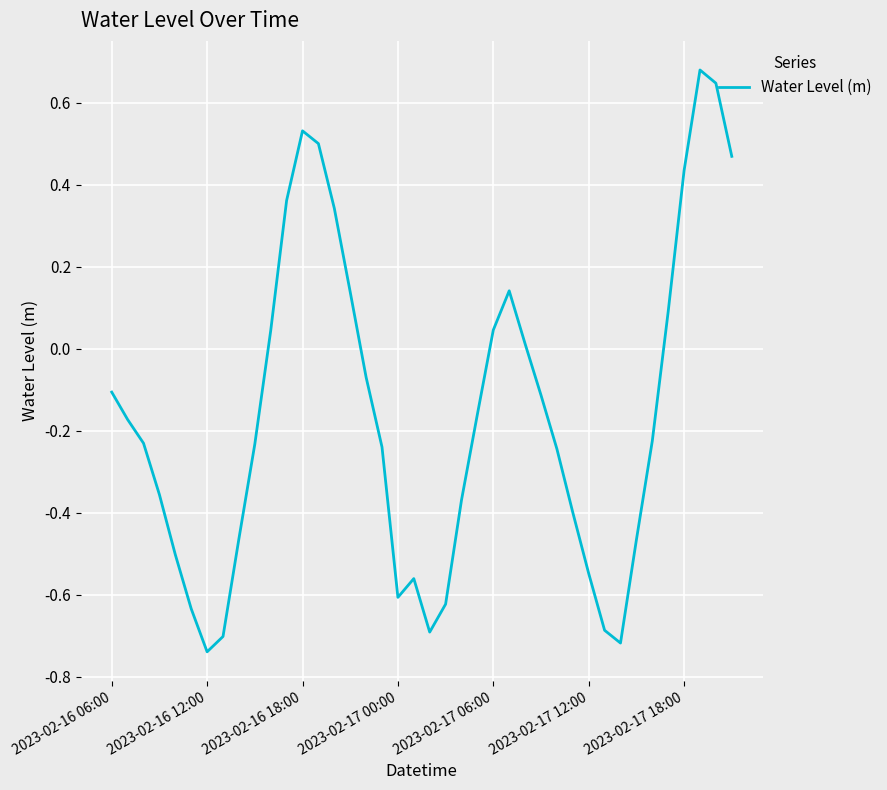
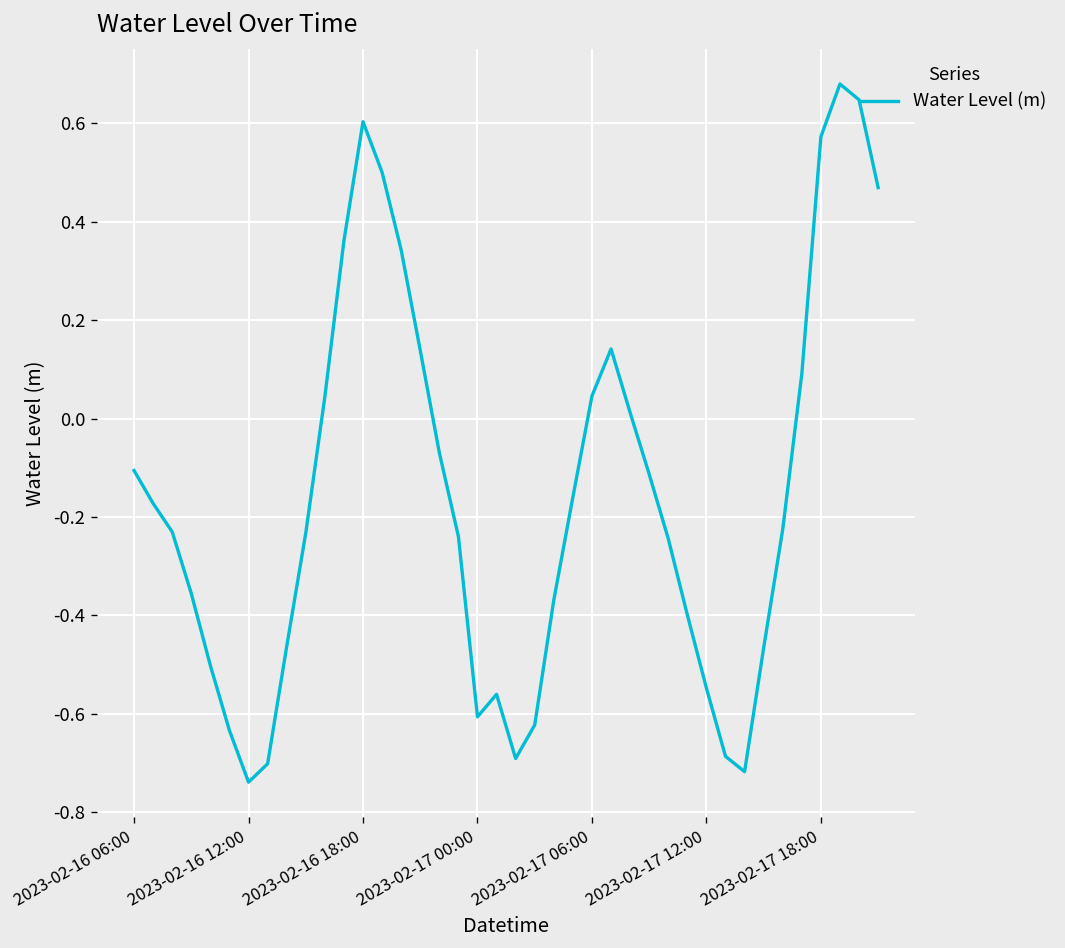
2023-02-16 18:00: 0.53 -> 0.60
2023-02-17 18:00: 0.43 -> 0.57
